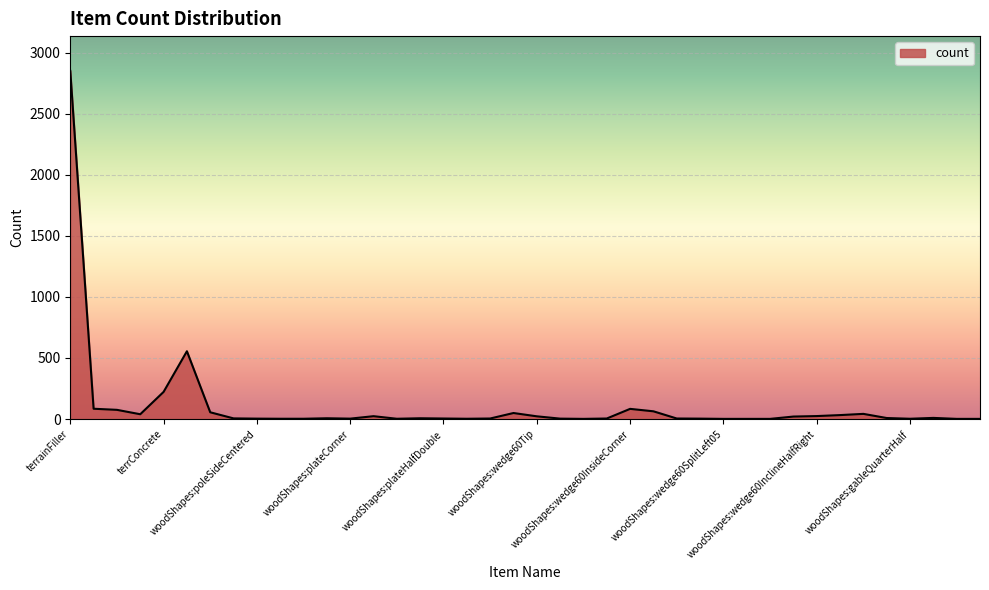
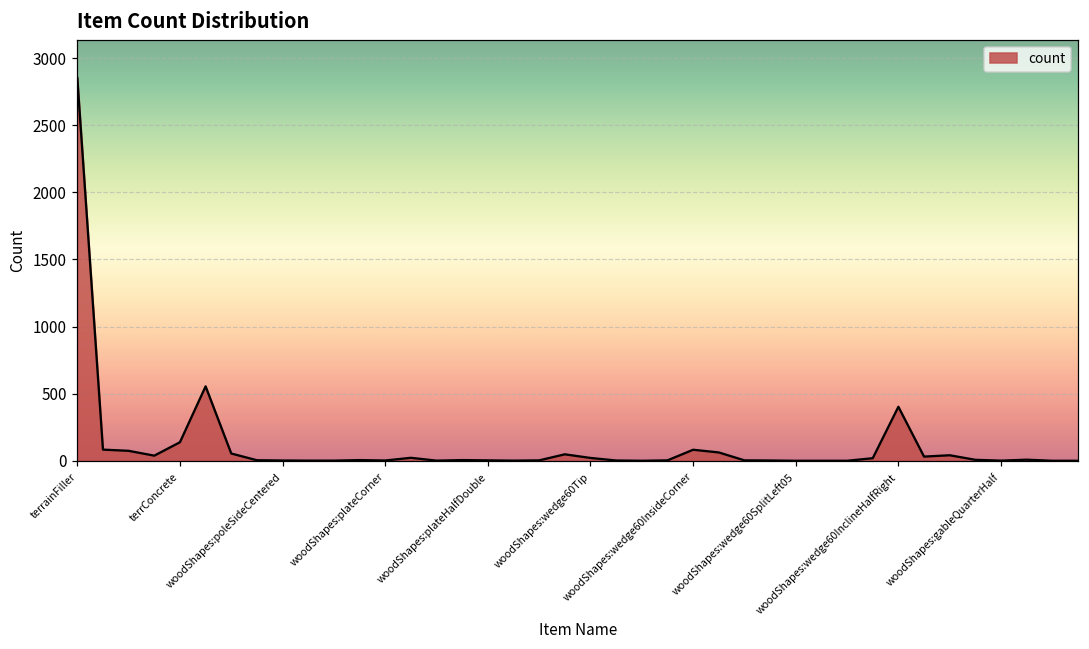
terrConcrete: 220 -> 140
woodShapes:wedge60InclineHalfRight: 20 -> 400
